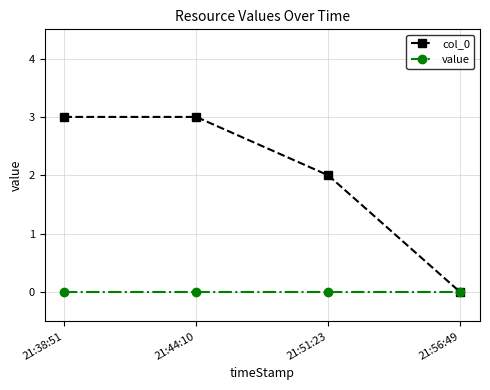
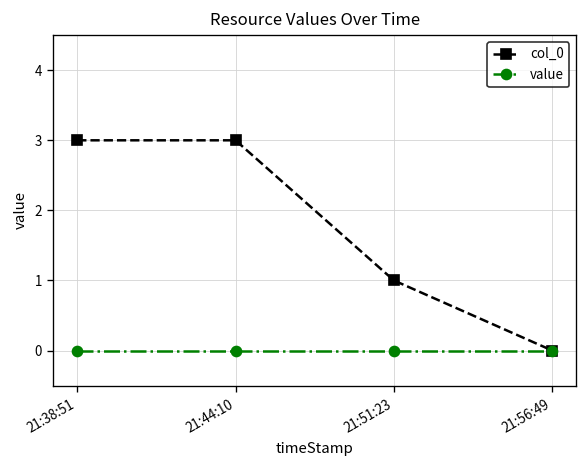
col_0, 21:51:23: 2 -> 1
